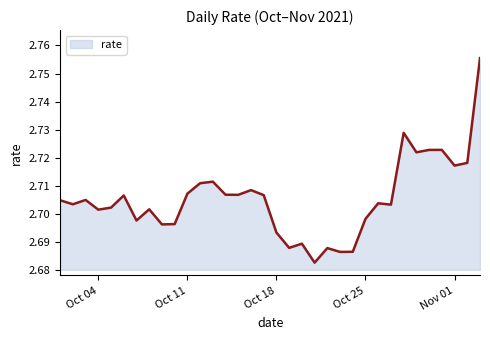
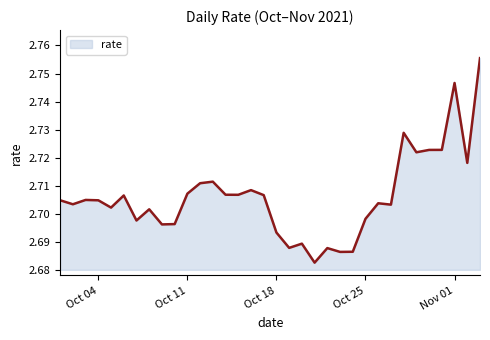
Oct 04: 2.701 -> 2.705
Nov 01: 2.717 -> 2.747
